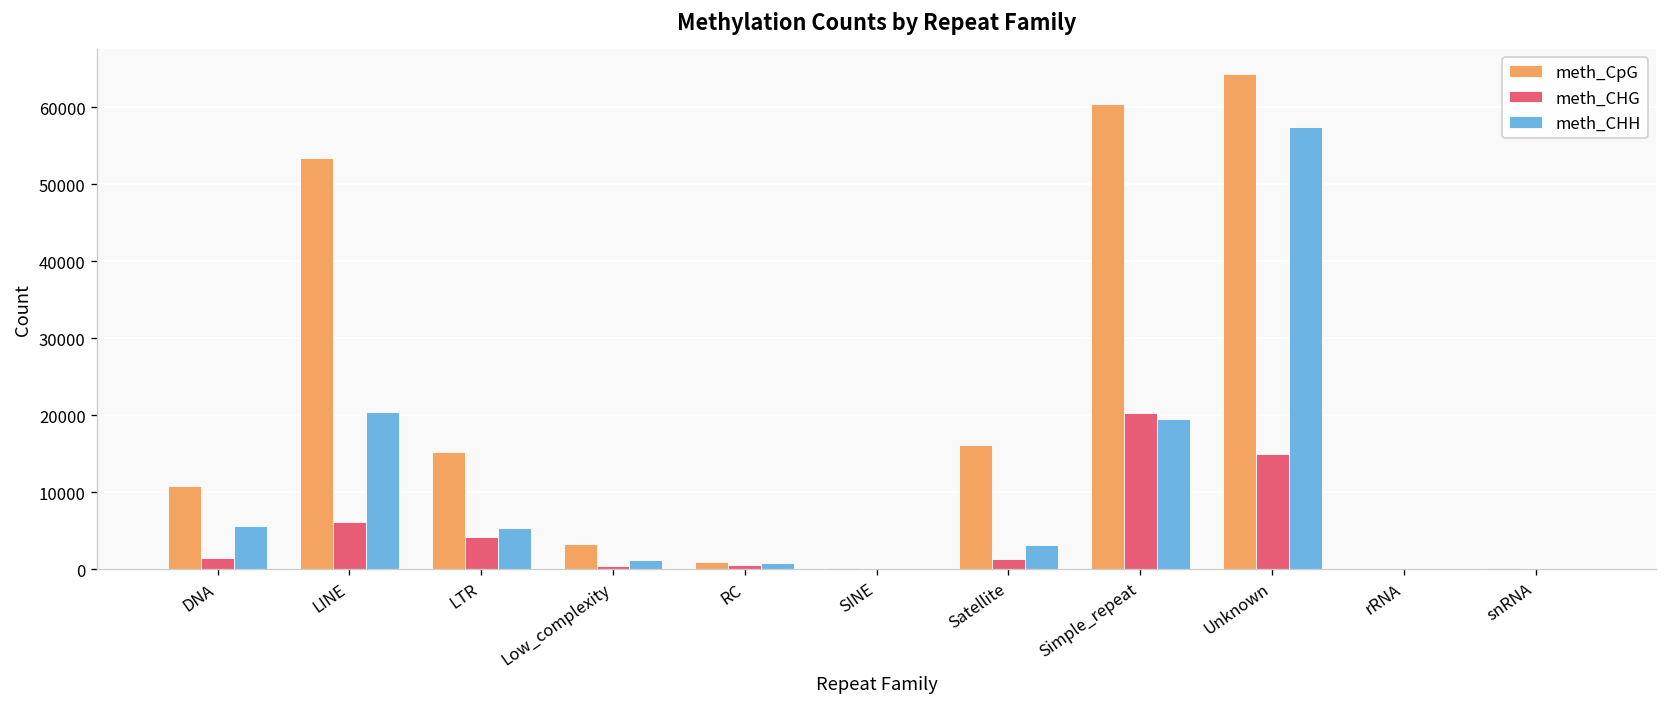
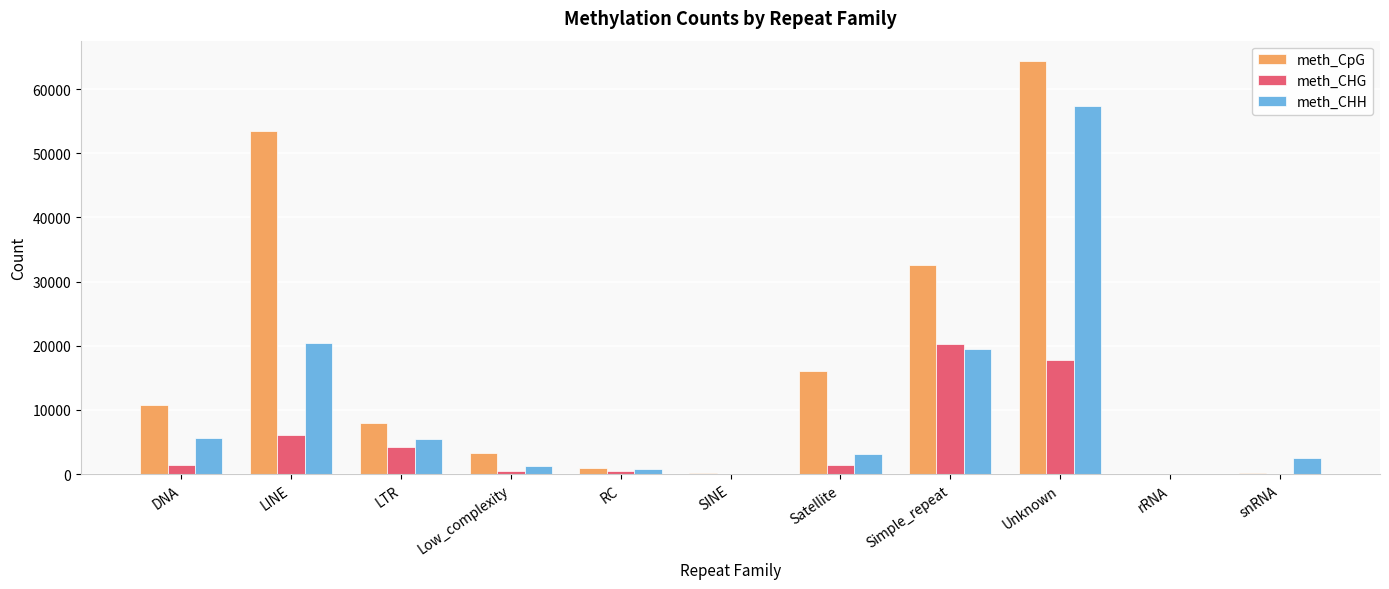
meth_CpG, LTR: 15000 -> 8000
meth_CpG, Simple_repeat: 60000 -> 33000
meth_CHG, Unknown: 15000 -> 18000
meth_CHH, snRNA: 0 -> 3000
